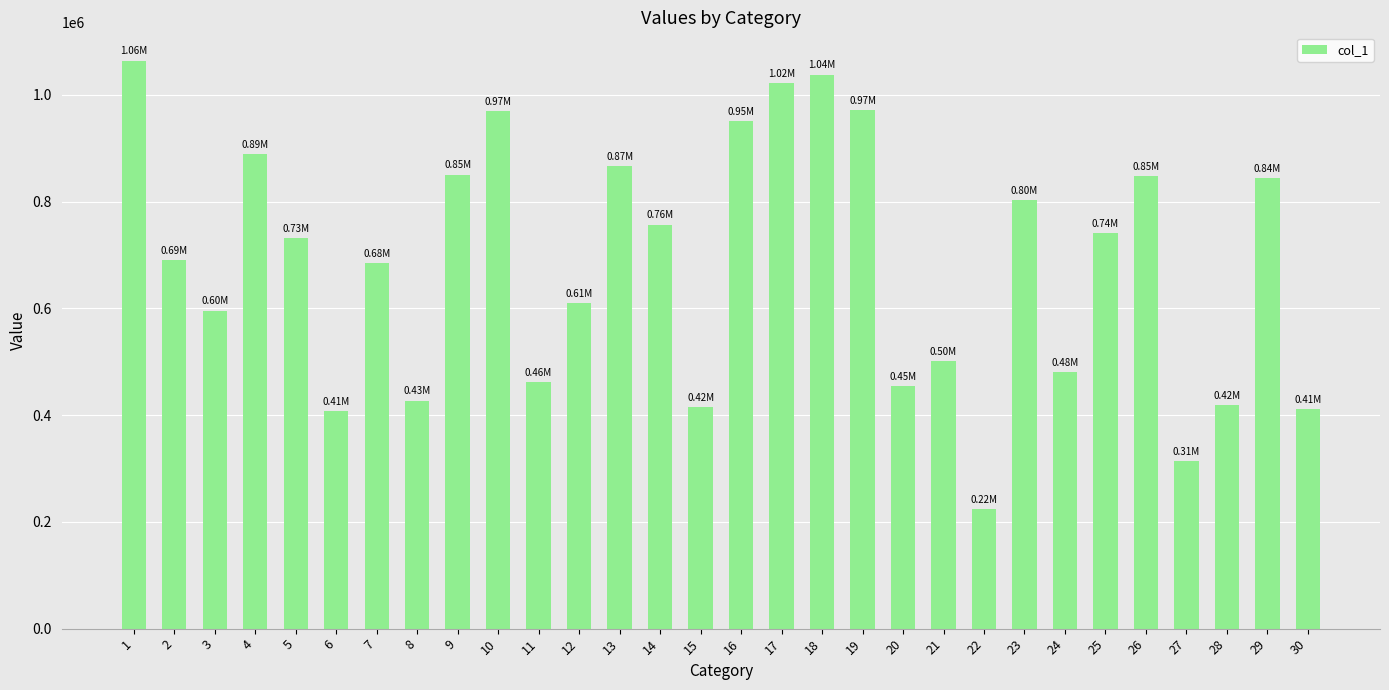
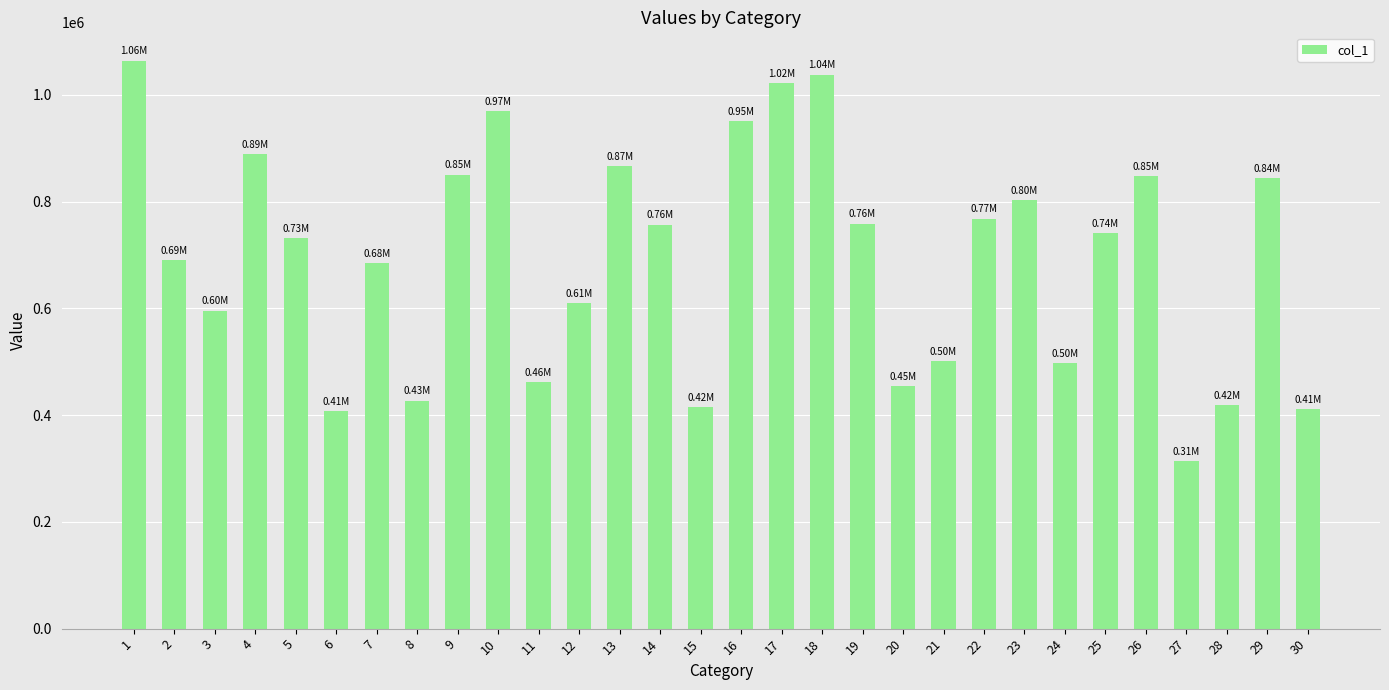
19: 0.97M -> 0.76M
22: 0.22M -> 0.77M
24: 0.48M -> 0.50M
